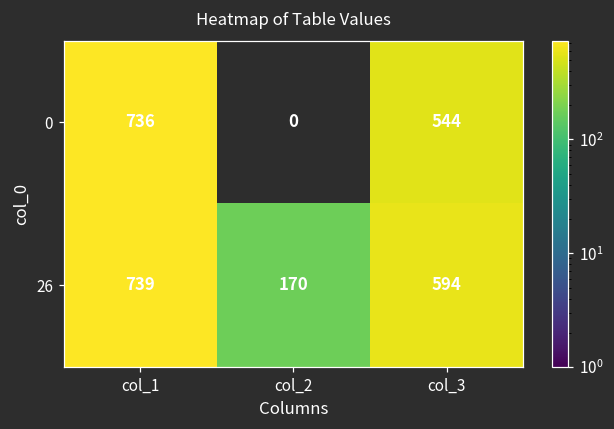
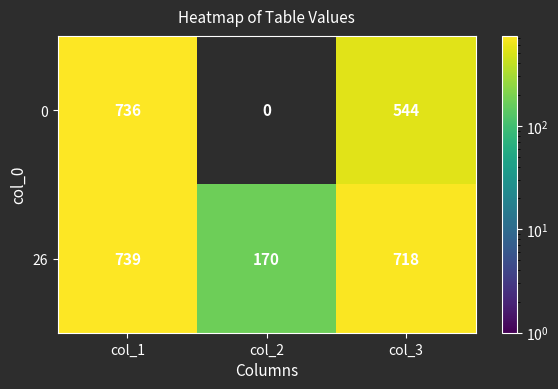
26, col_3: 594 -> 718
